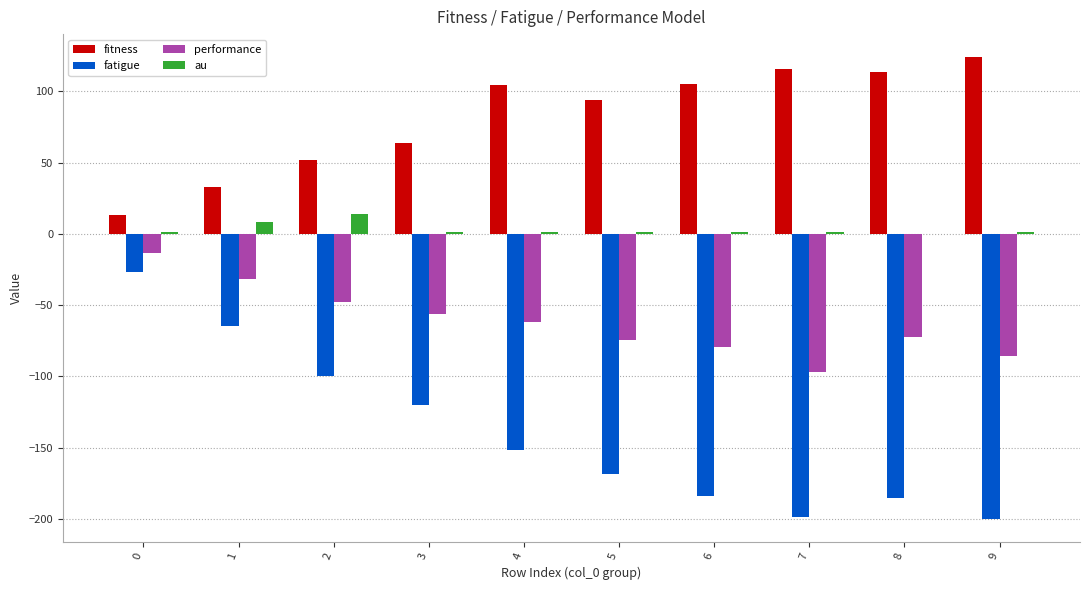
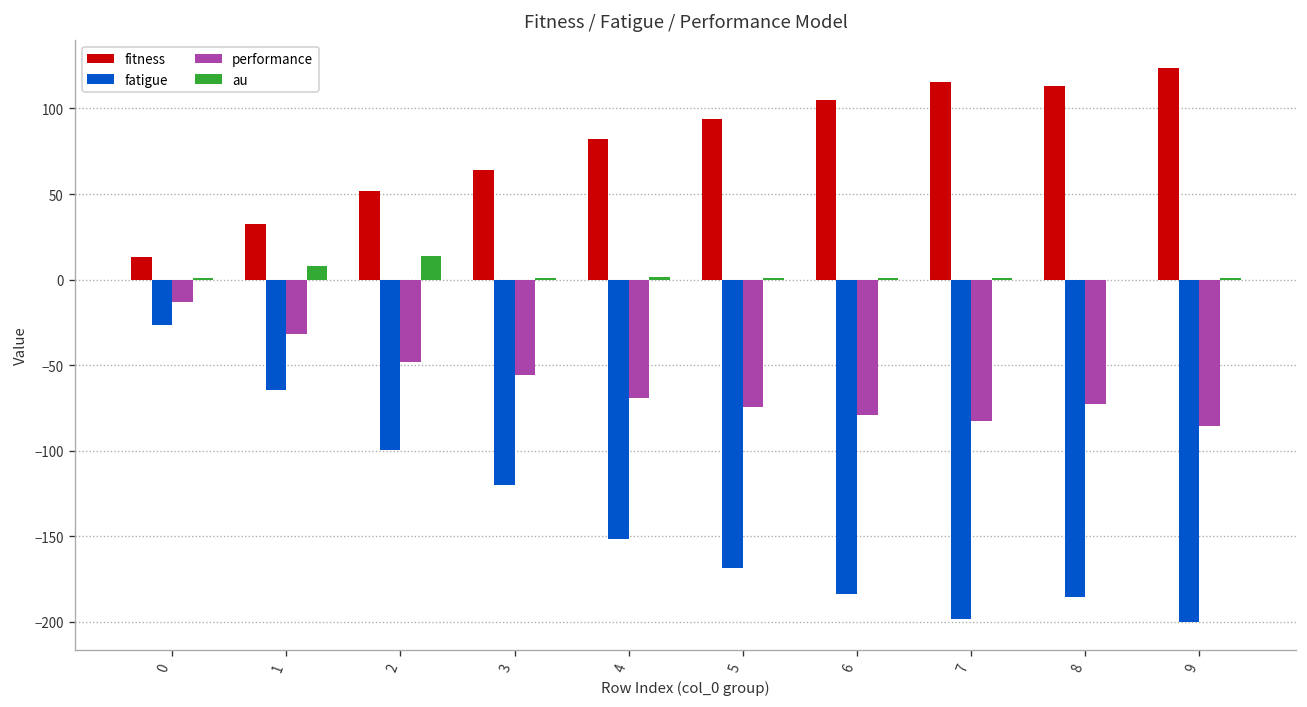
fitness, 4: 104 -> 82
performance, 4: -61 -> -69
performance, 7: -97 -> -83
